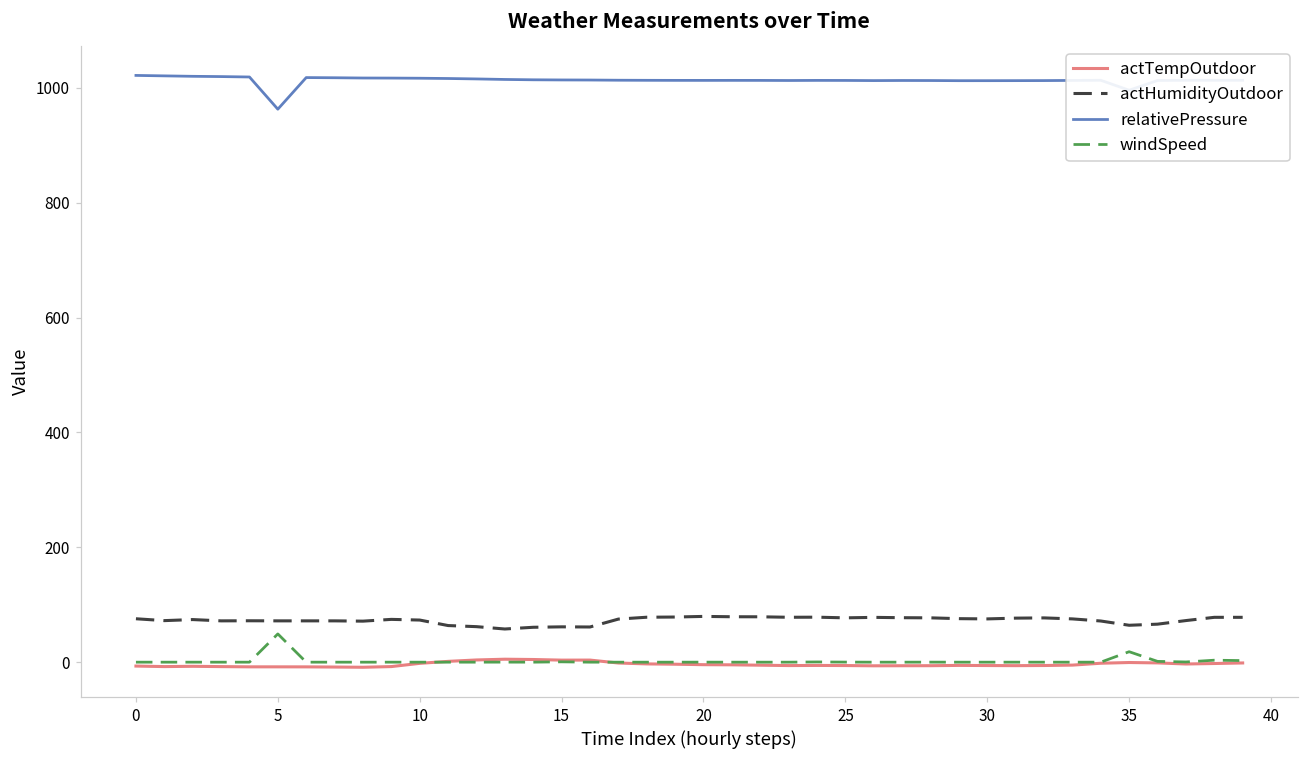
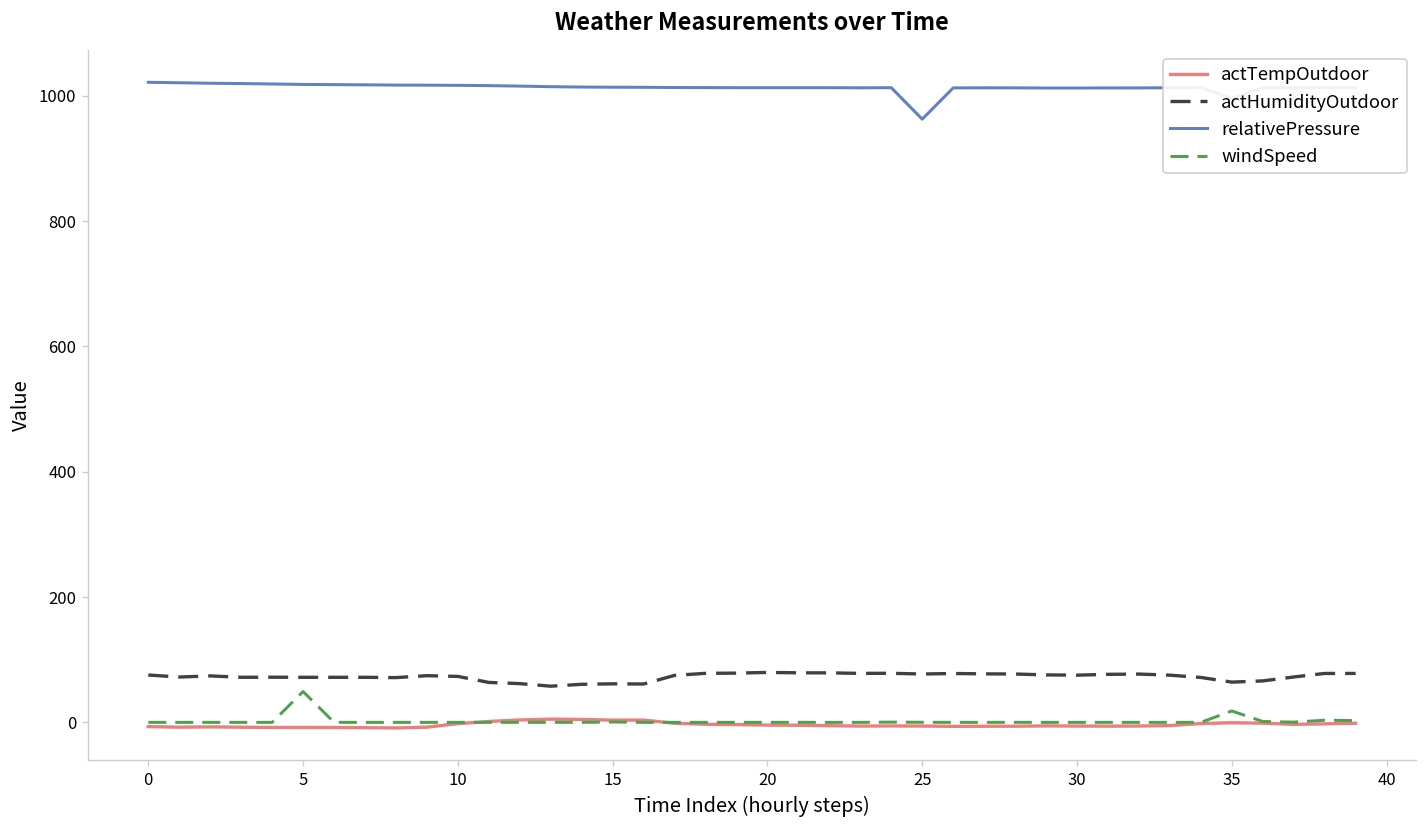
relativePressure, 5: 960 -> 1020
relativePressure, 25: 1010 -> 960
